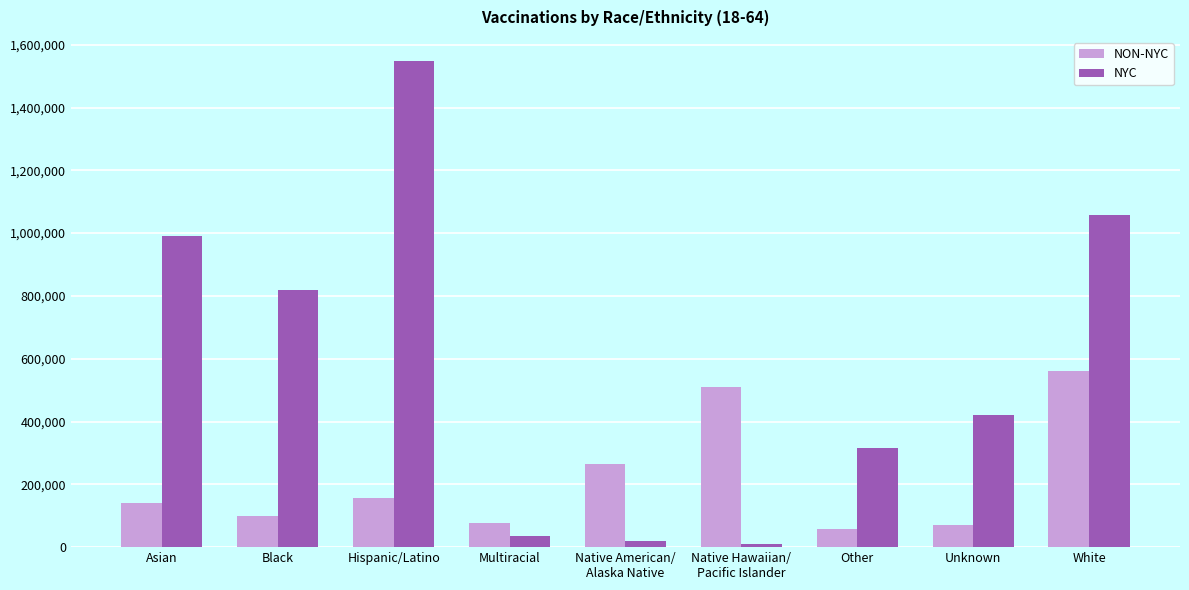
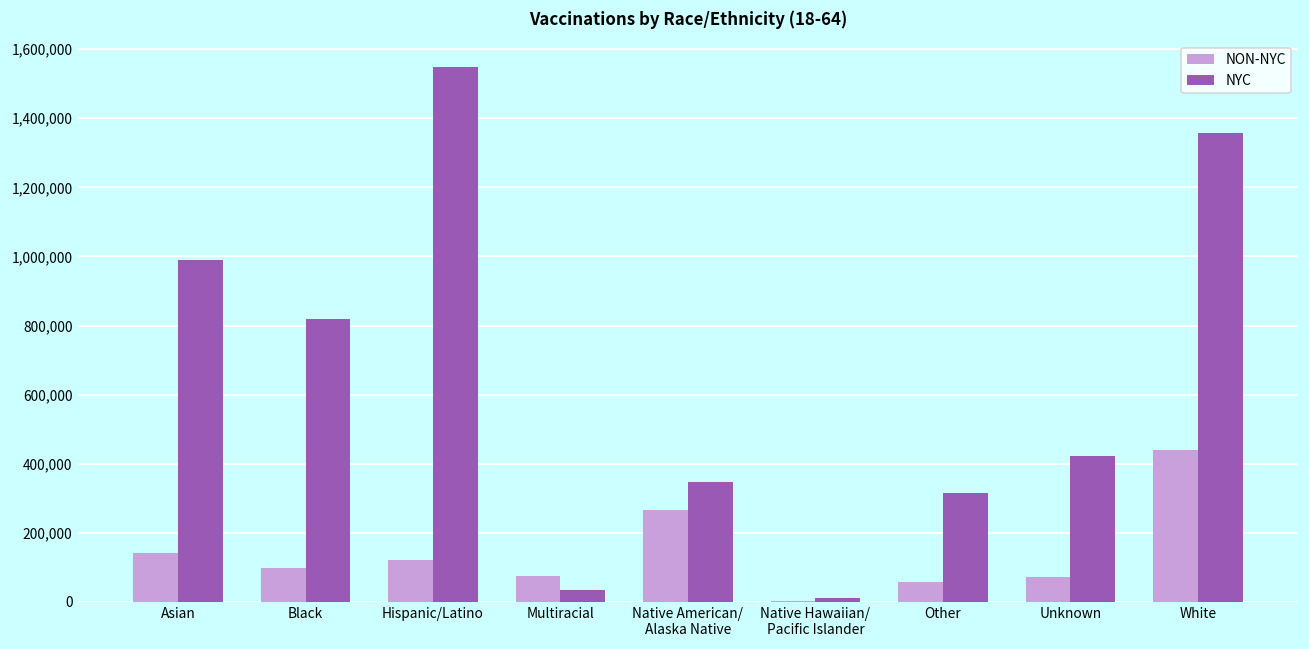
NON-NYC, Hispanic/Latino: 160,000 -> 120,000
NYC, Native American/ Alaska Native: 20,000 -> 350,000
NON-NYC, Native Hawaiian/ Pacific Islander: 510,000 -> 0
NON-NYC, White: 560,000 -> 440,000
NYC, White: 1,060,000 -> 1,360,000
